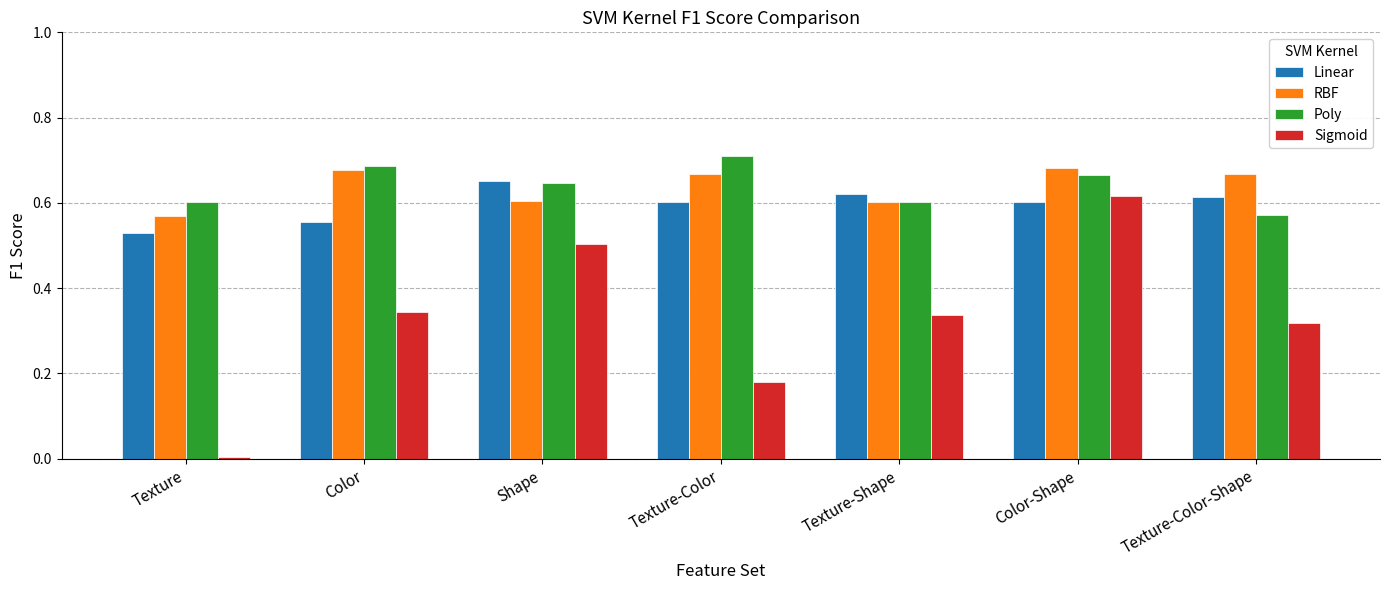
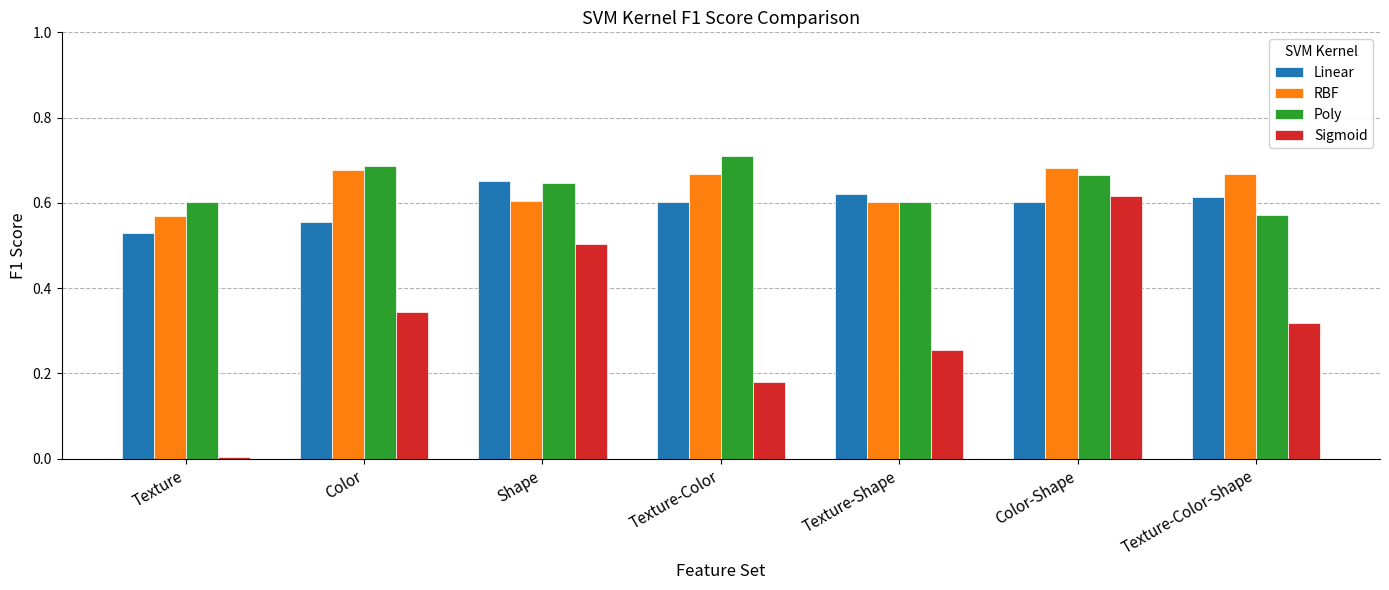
Sigmoid, Texture-Shape: 0.34 -> 0.26
